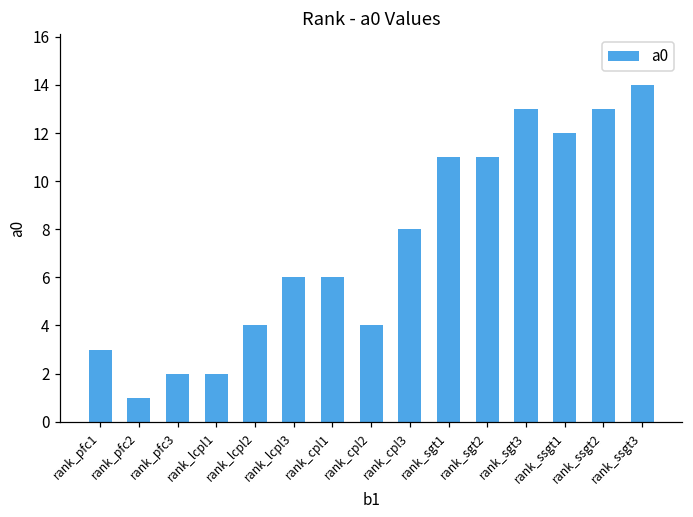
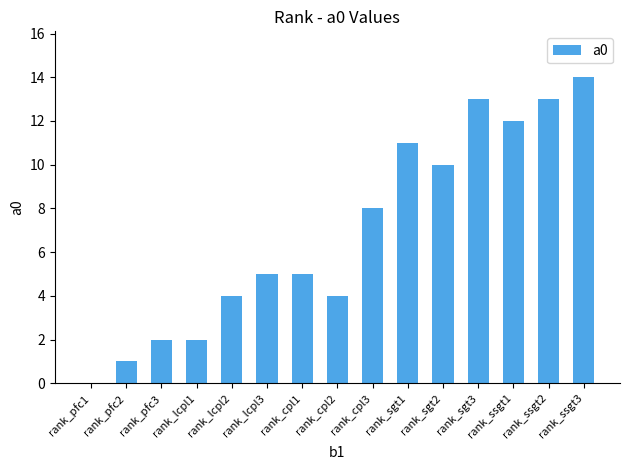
rank_pfc1: 3 -> 0
rank_lcpl3: 6 -> 5
rank_cpl1: 6 -> 5
rank_sgt2: 11 -> 10
